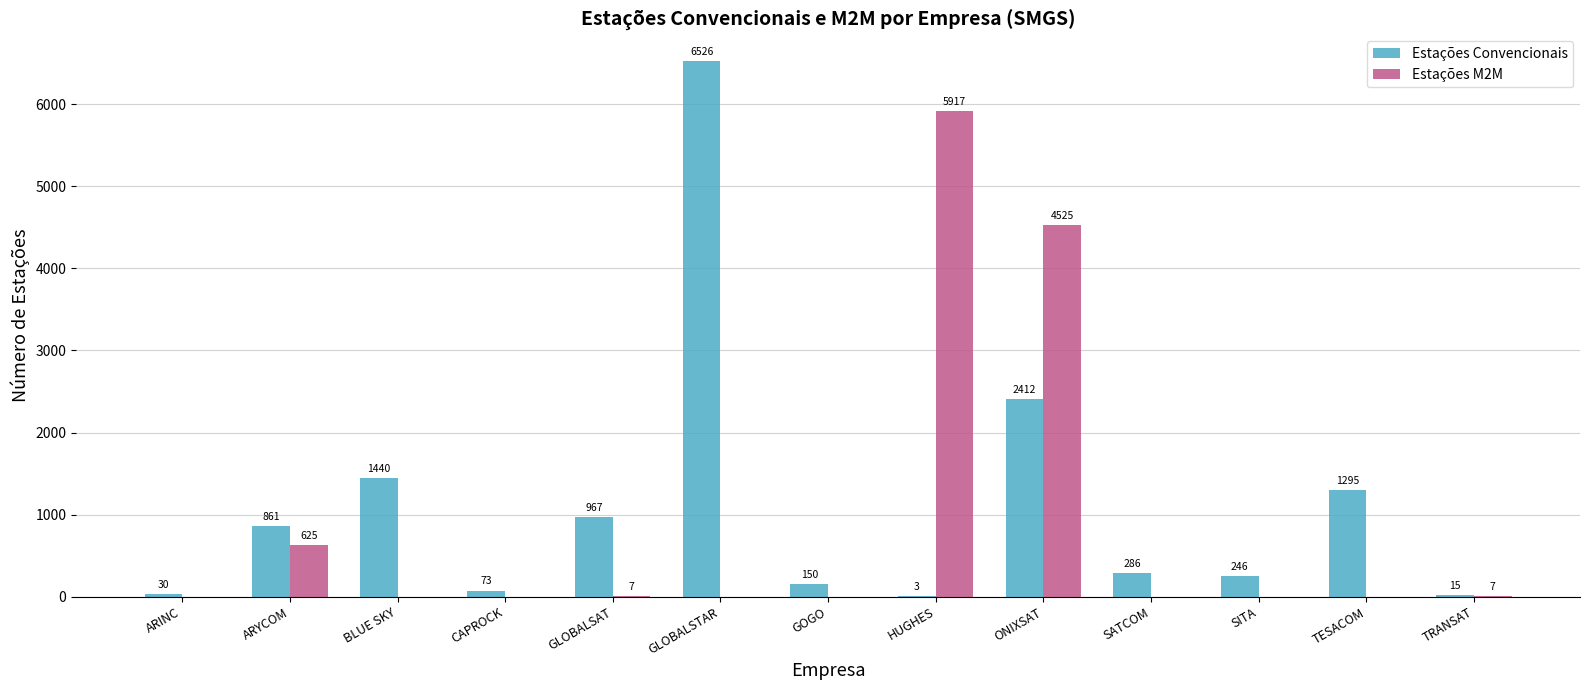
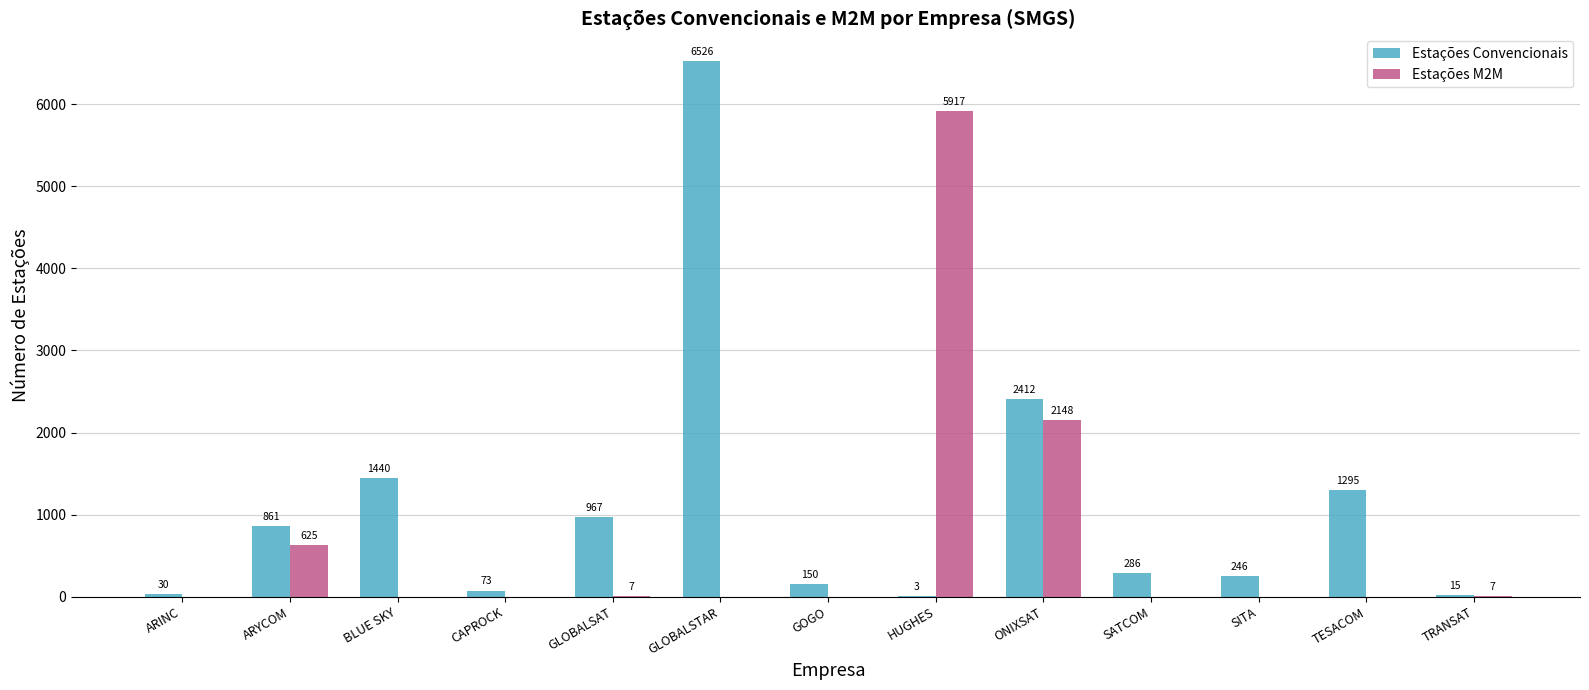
Estações M2M, ONIXSAT: 4525 -> 2148
